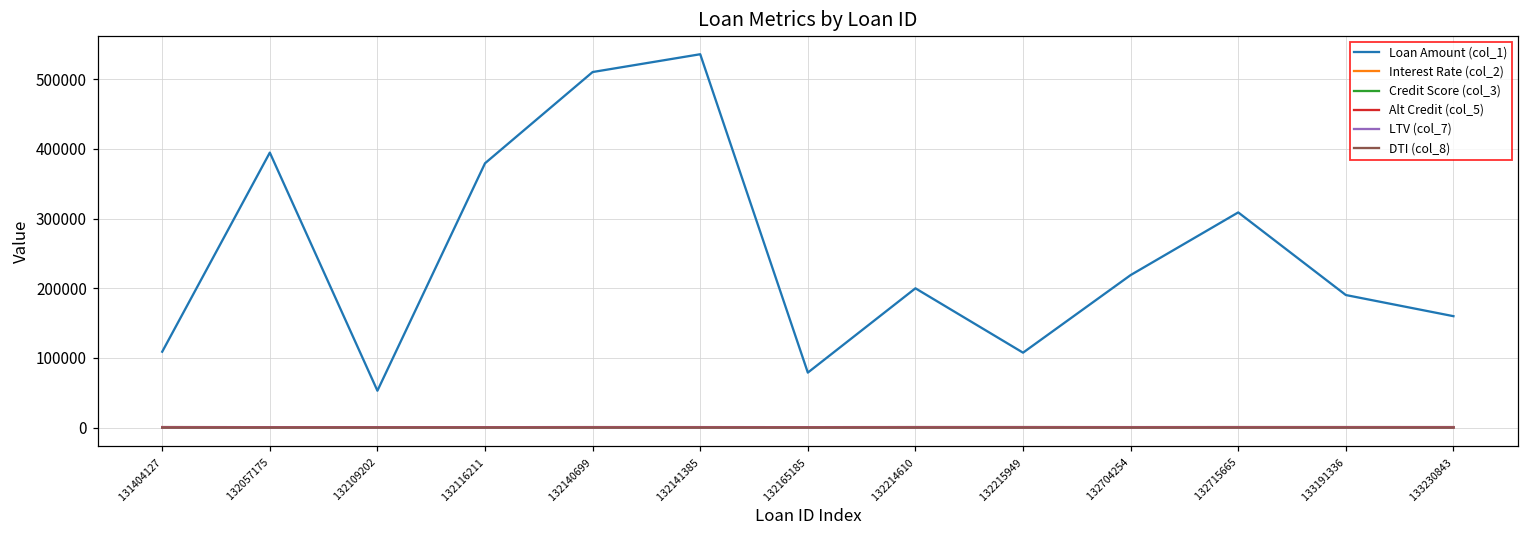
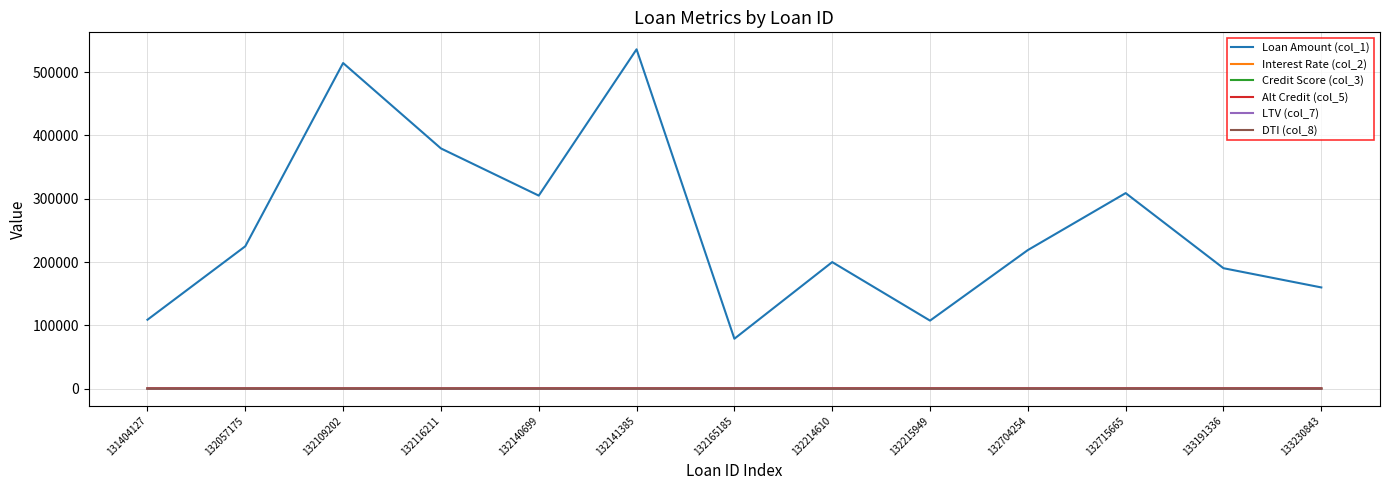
Loan Amount (col_1), 132057175: 390000 -> 230000
Loan Amount (col_1), 132109202: 50000 -> 510000
Loan Amount (col_1), 132140699: 510000 -> 310000
